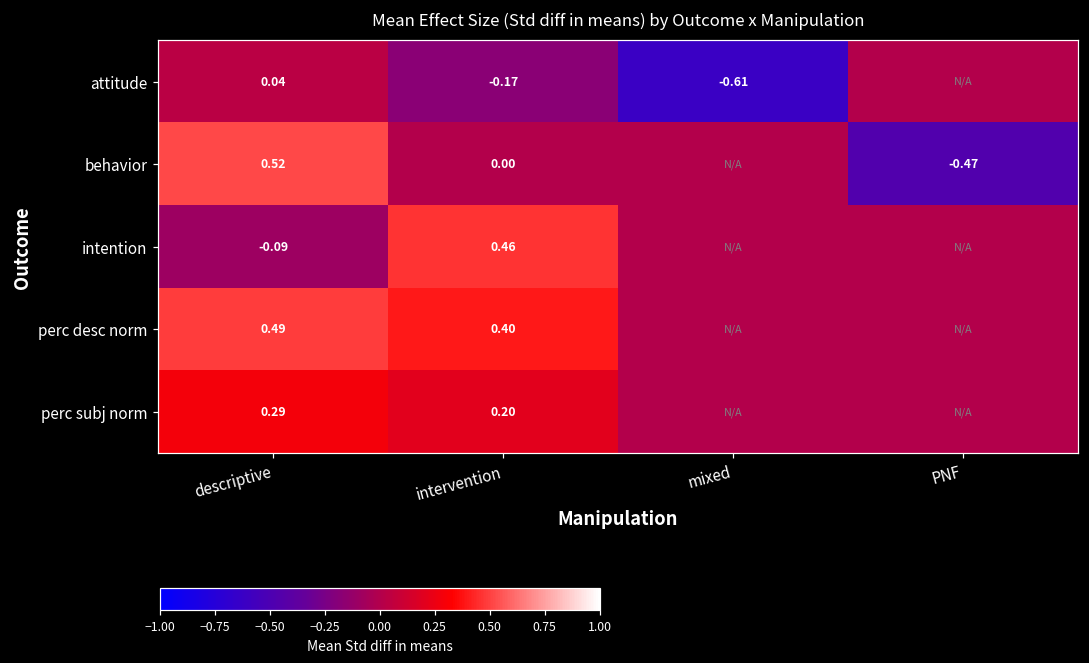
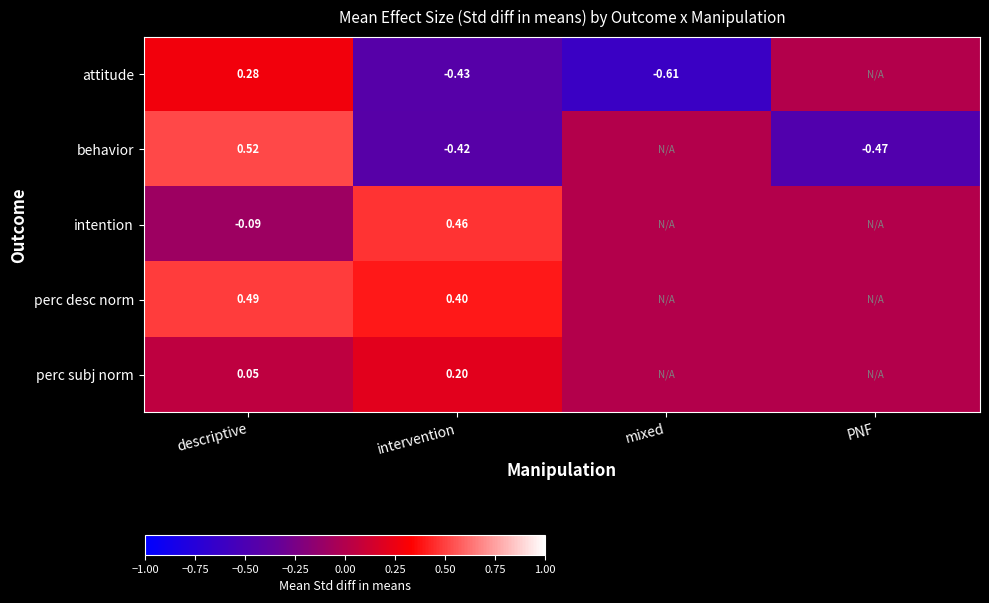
attitude, descriptive: 0.04 -> 0.28
attitude, intervention: -0.17 -> -0.43
behavior, intervention: 0.00 -> -0.42
perc subj norm, descriptive: 0.29 -> 0.05
